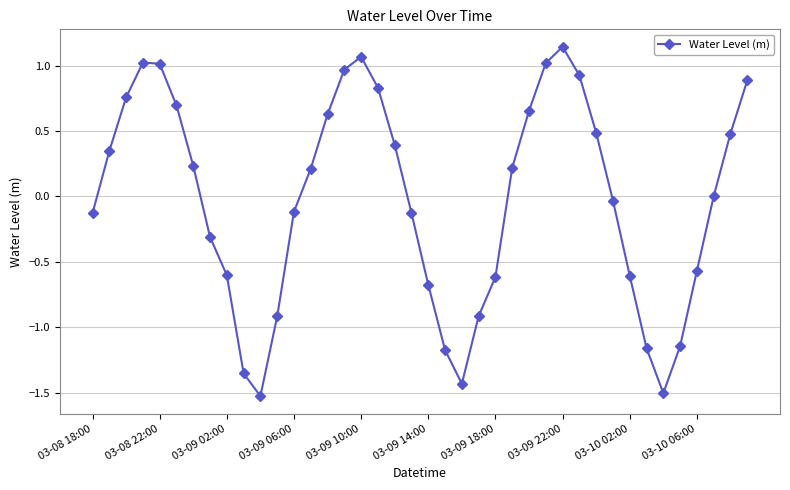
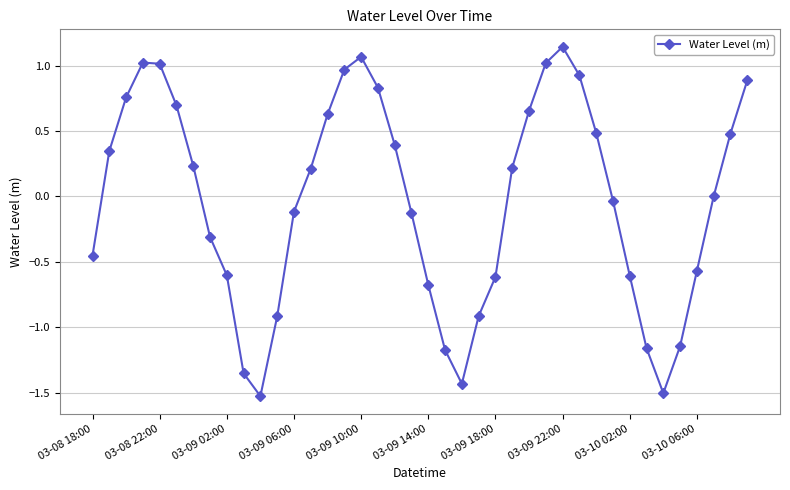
03-08 18:00: -0.13 -> -0.45
